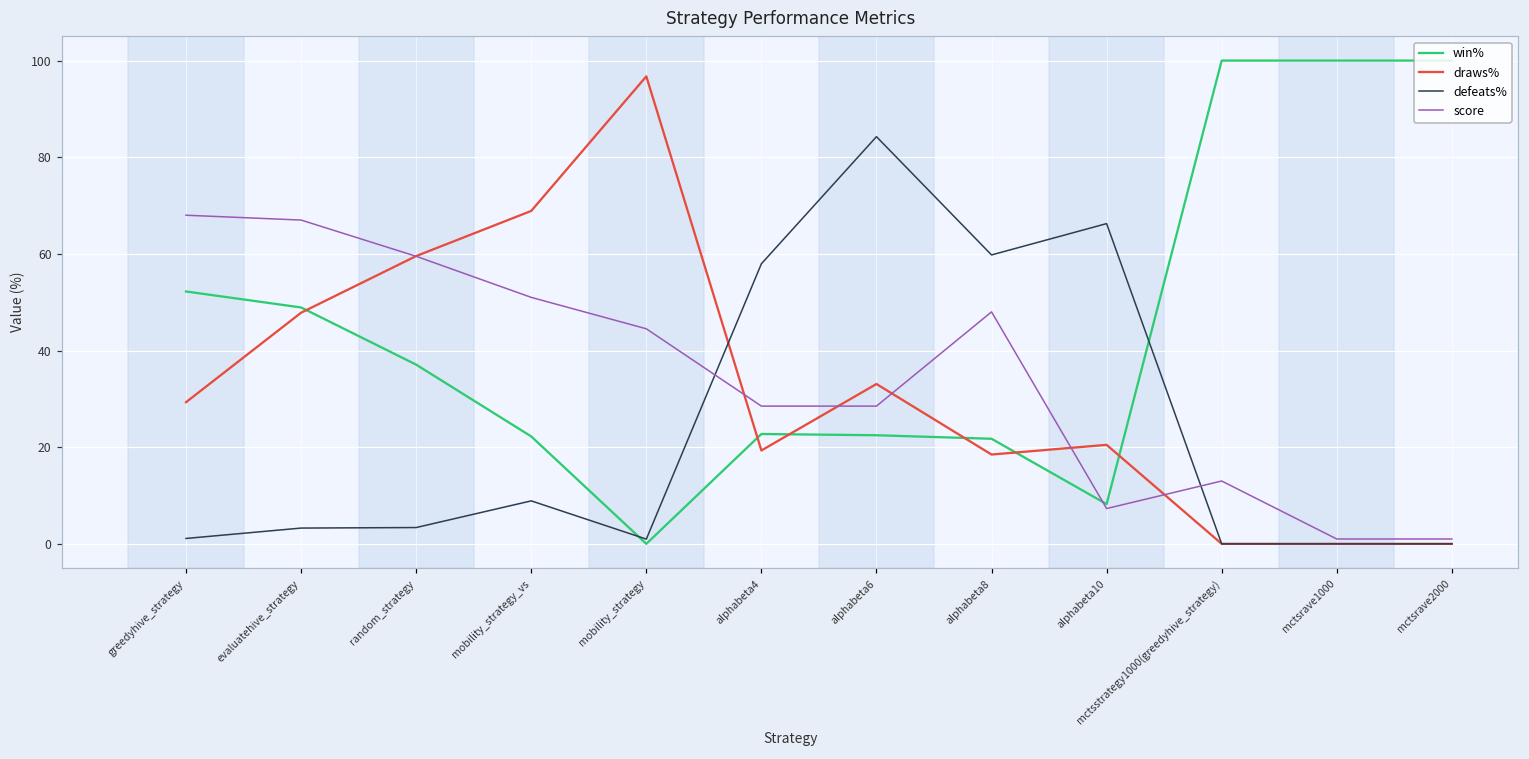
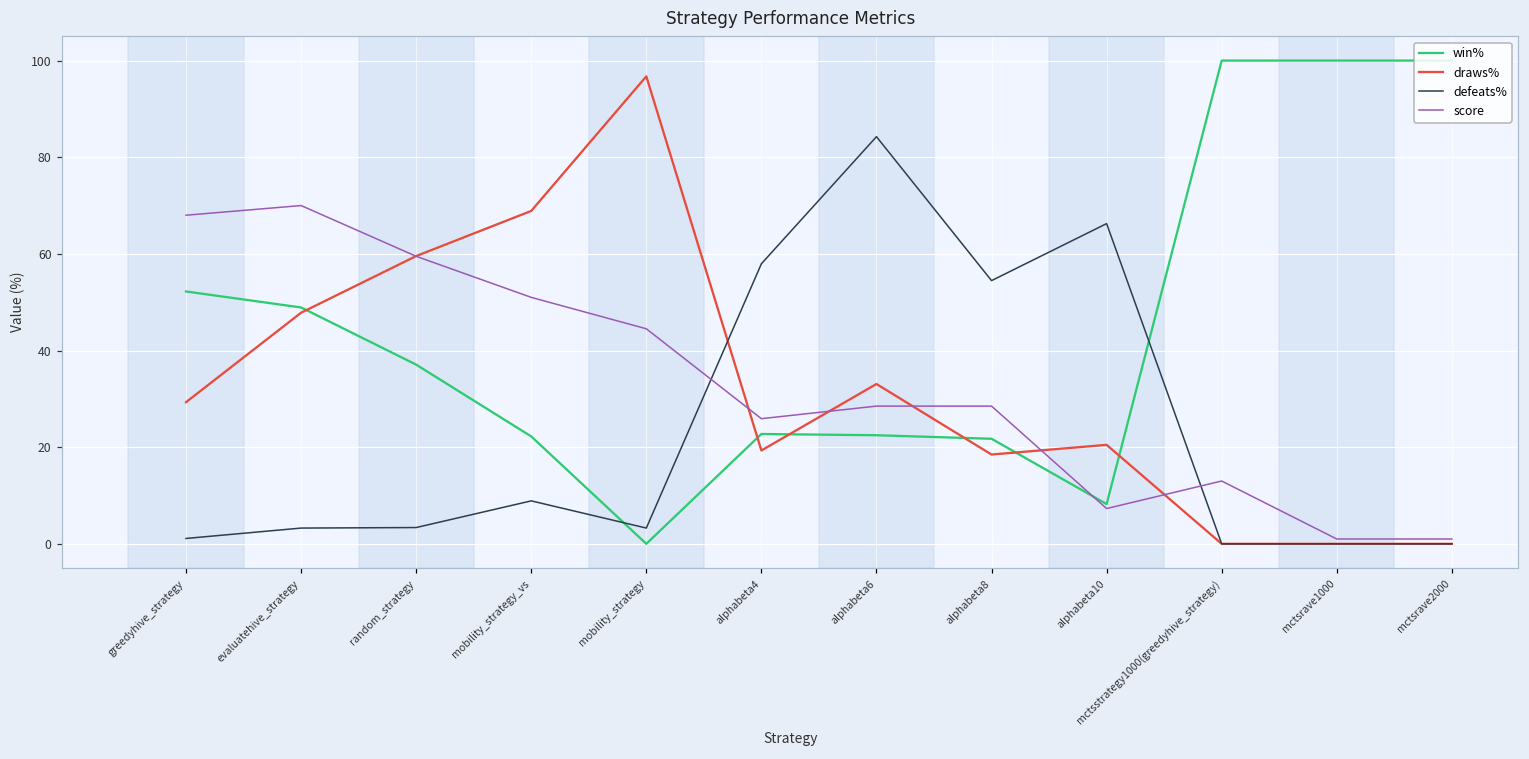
score, evaluatehive_strategy: 67 -> 70
defeats%, mobility_strategy: 1 -> 3
score, alphabeta4: 29 -> 26
defeats%, alphabeta8: 60 -> 54
score, alphabeta8: 48 -> 29
